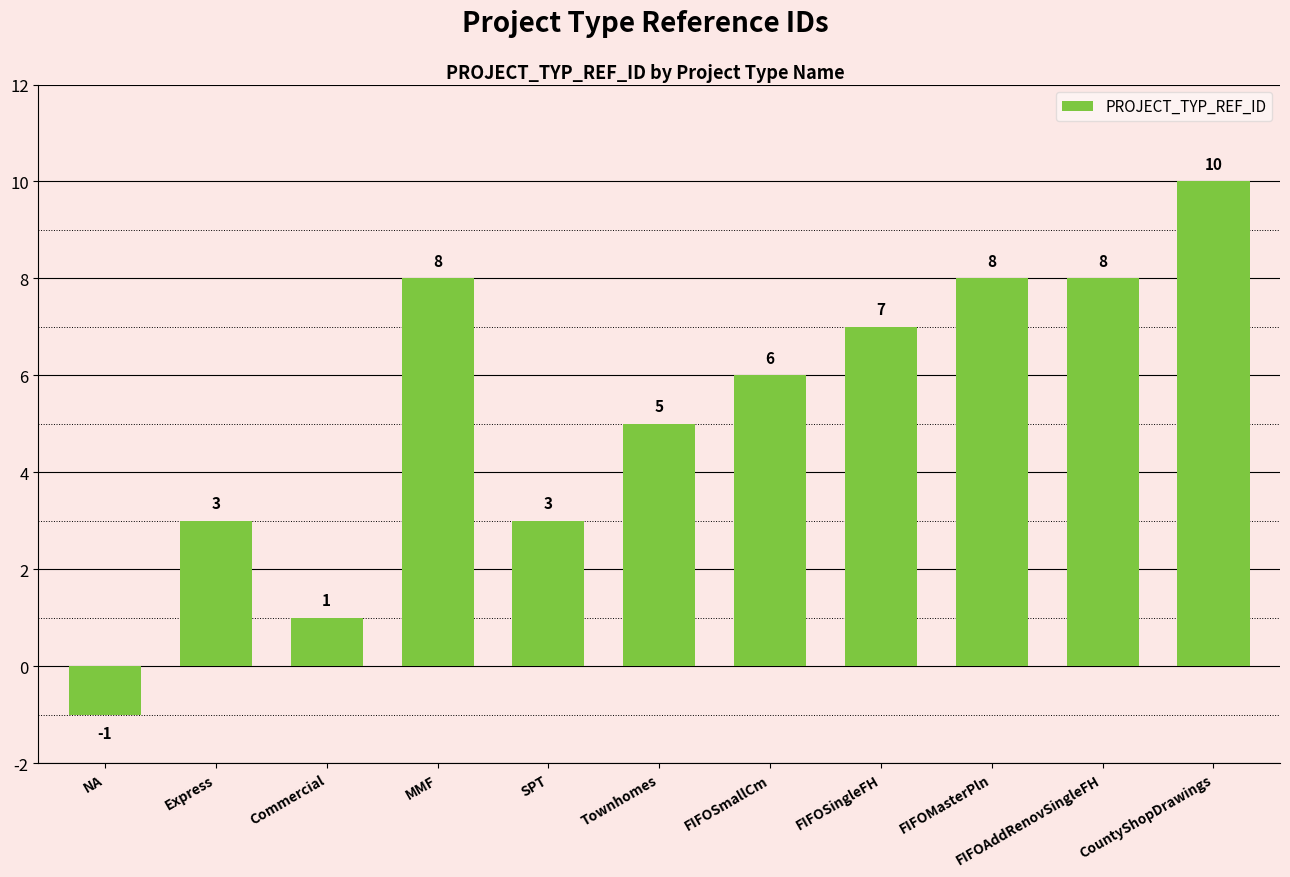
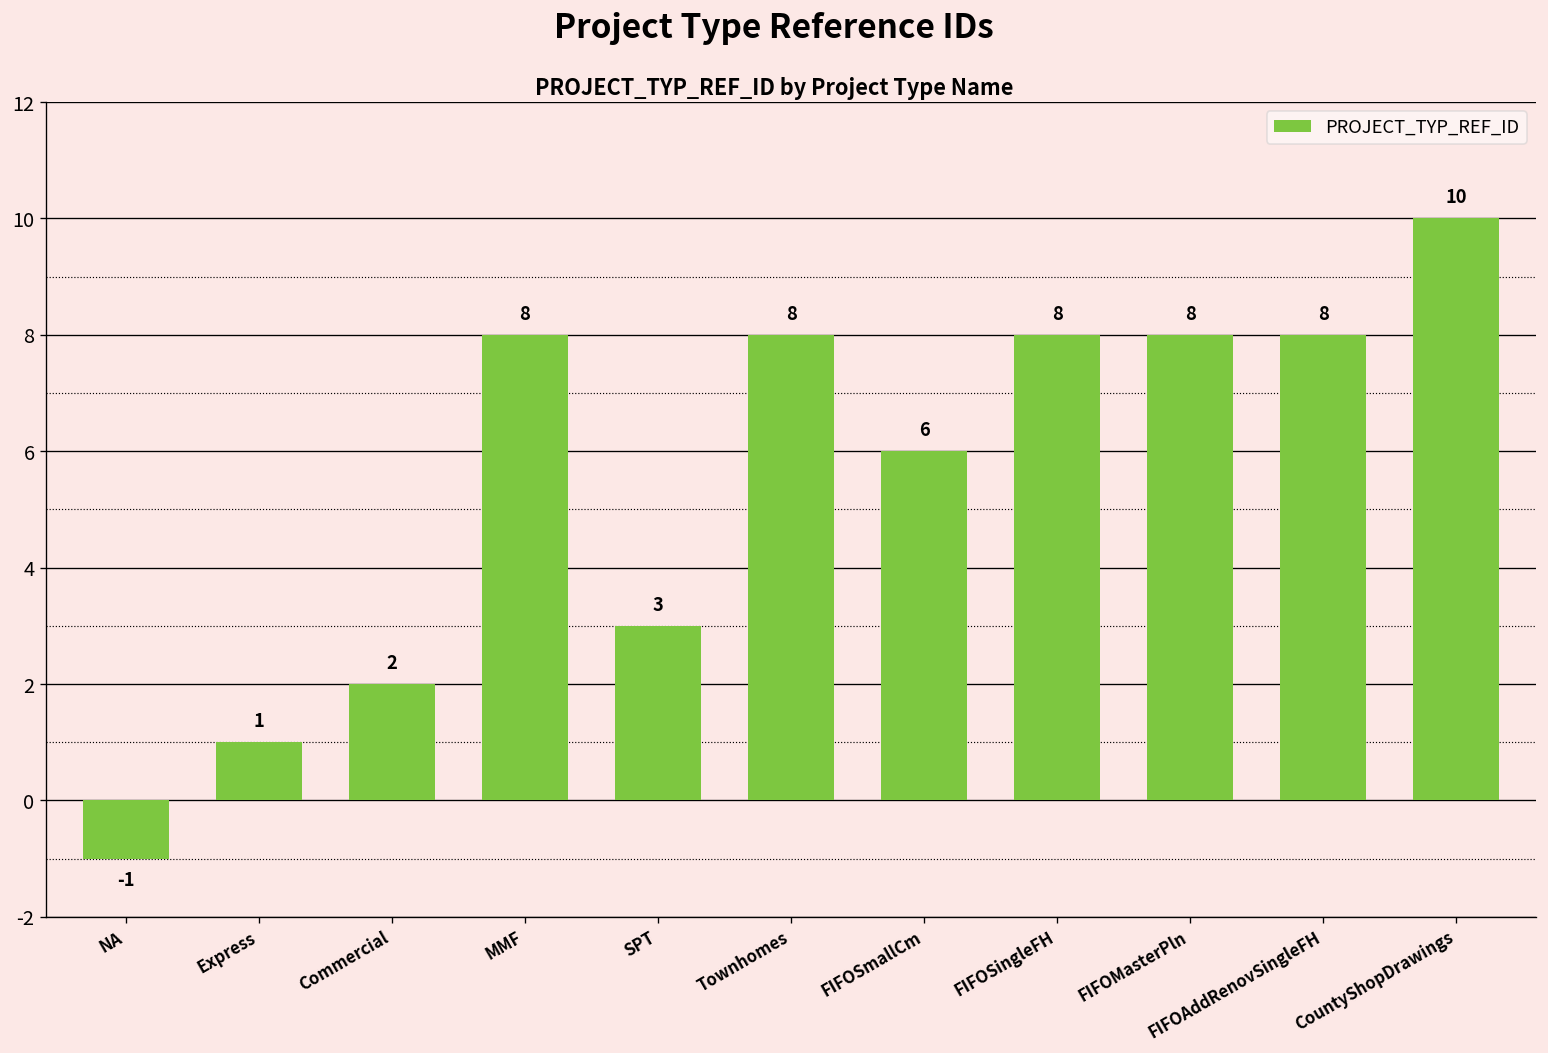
Express: 3 -> 1
Commercial: 1 -> 2
Townhomes: 5 -> 8
FIFOSingleFH: 7 -> 8
